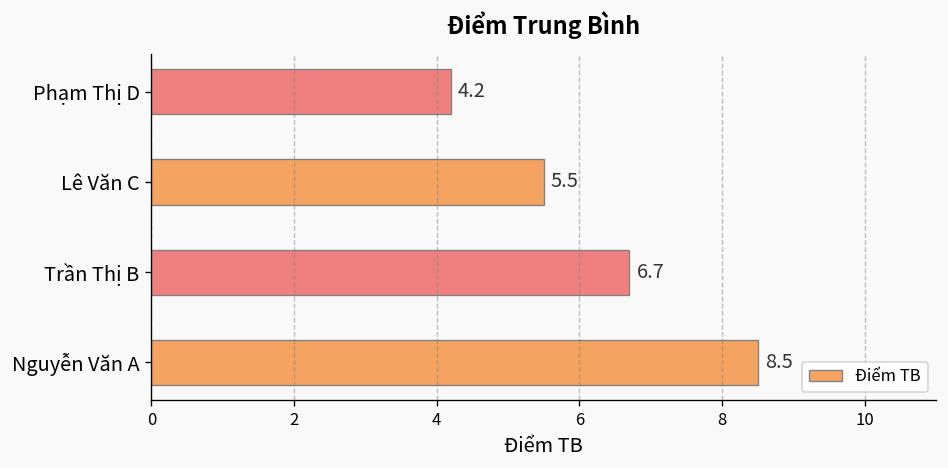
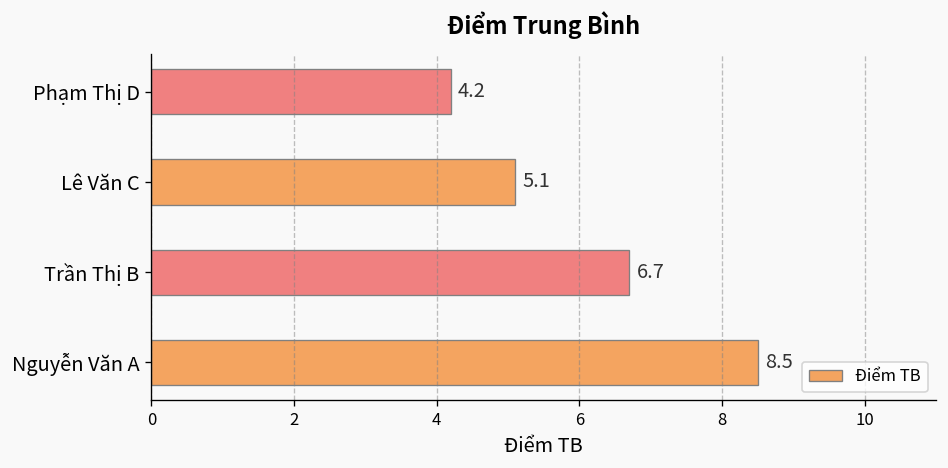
Lê Văn C: 5.5 -> 5.1
